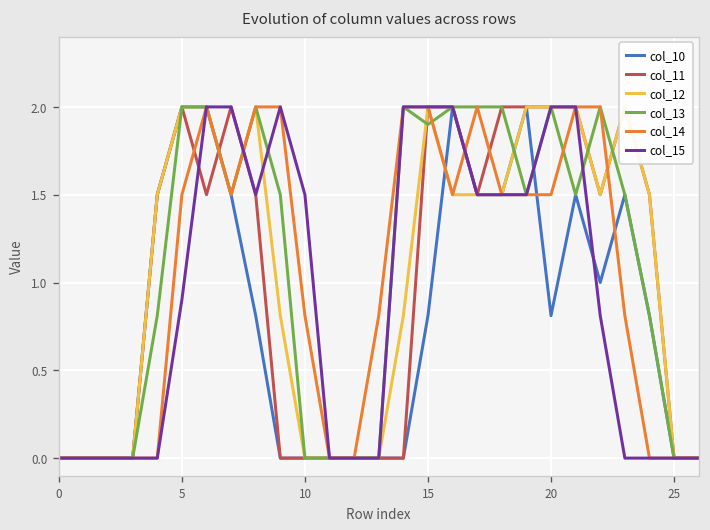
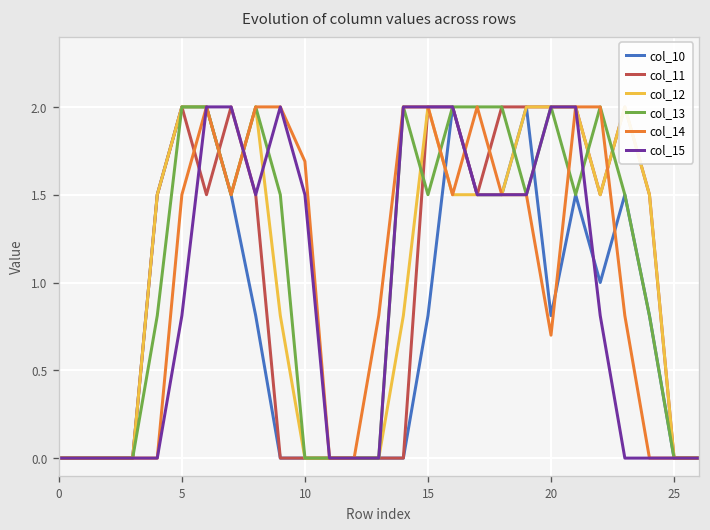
col_15, 5: 0.90 -> 0.81
col_14, 10: 0.81 -> 1.69
col_13, 15: 1.9 -> 1.5
col_14, 20: 1.5 -> 0.7
